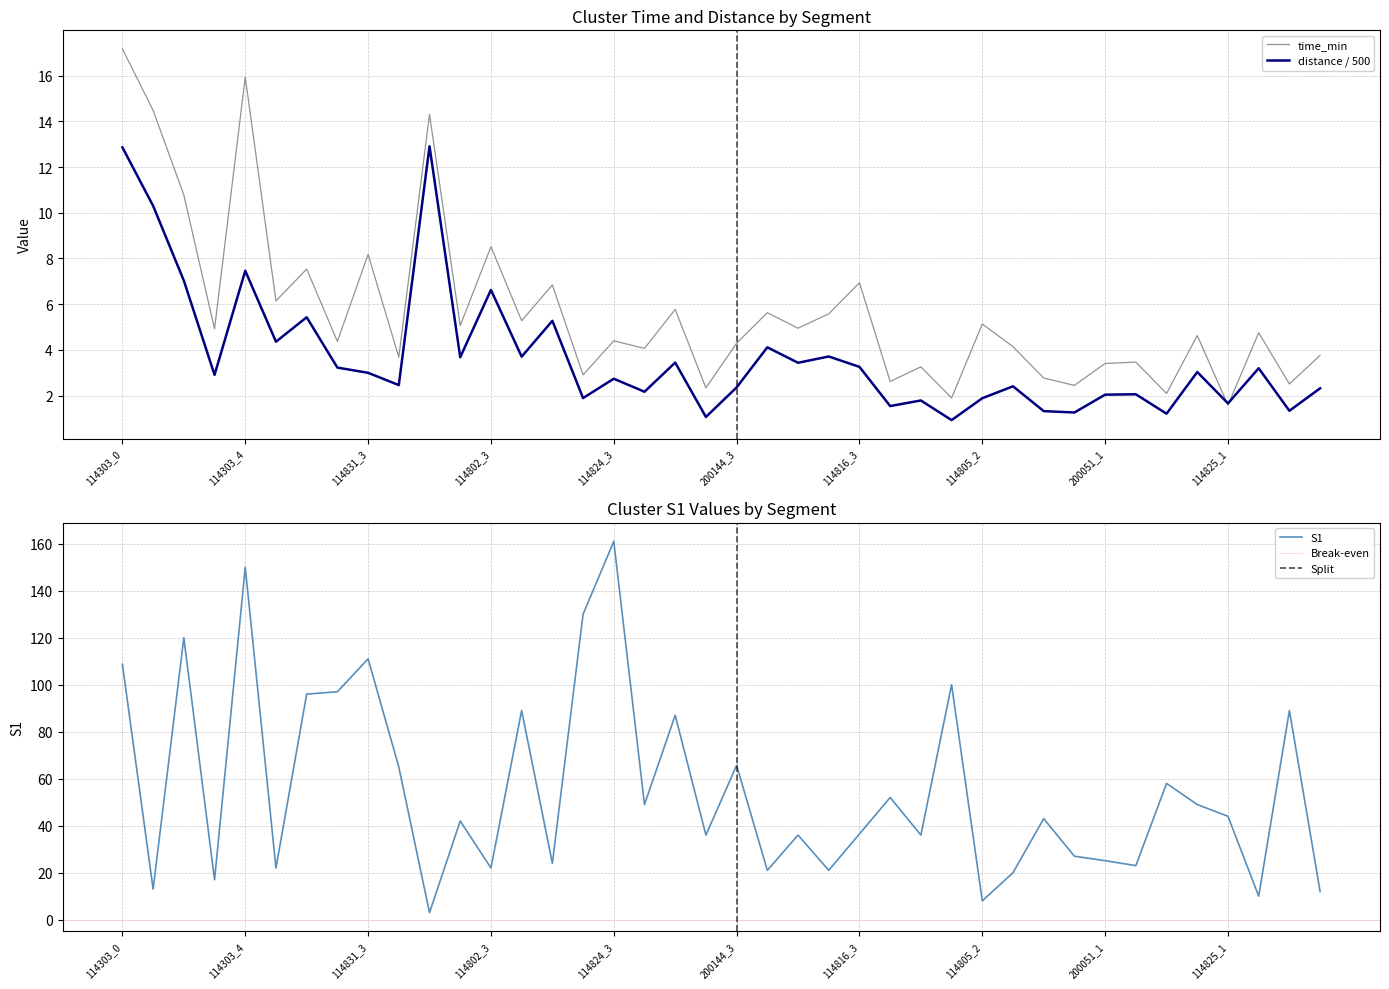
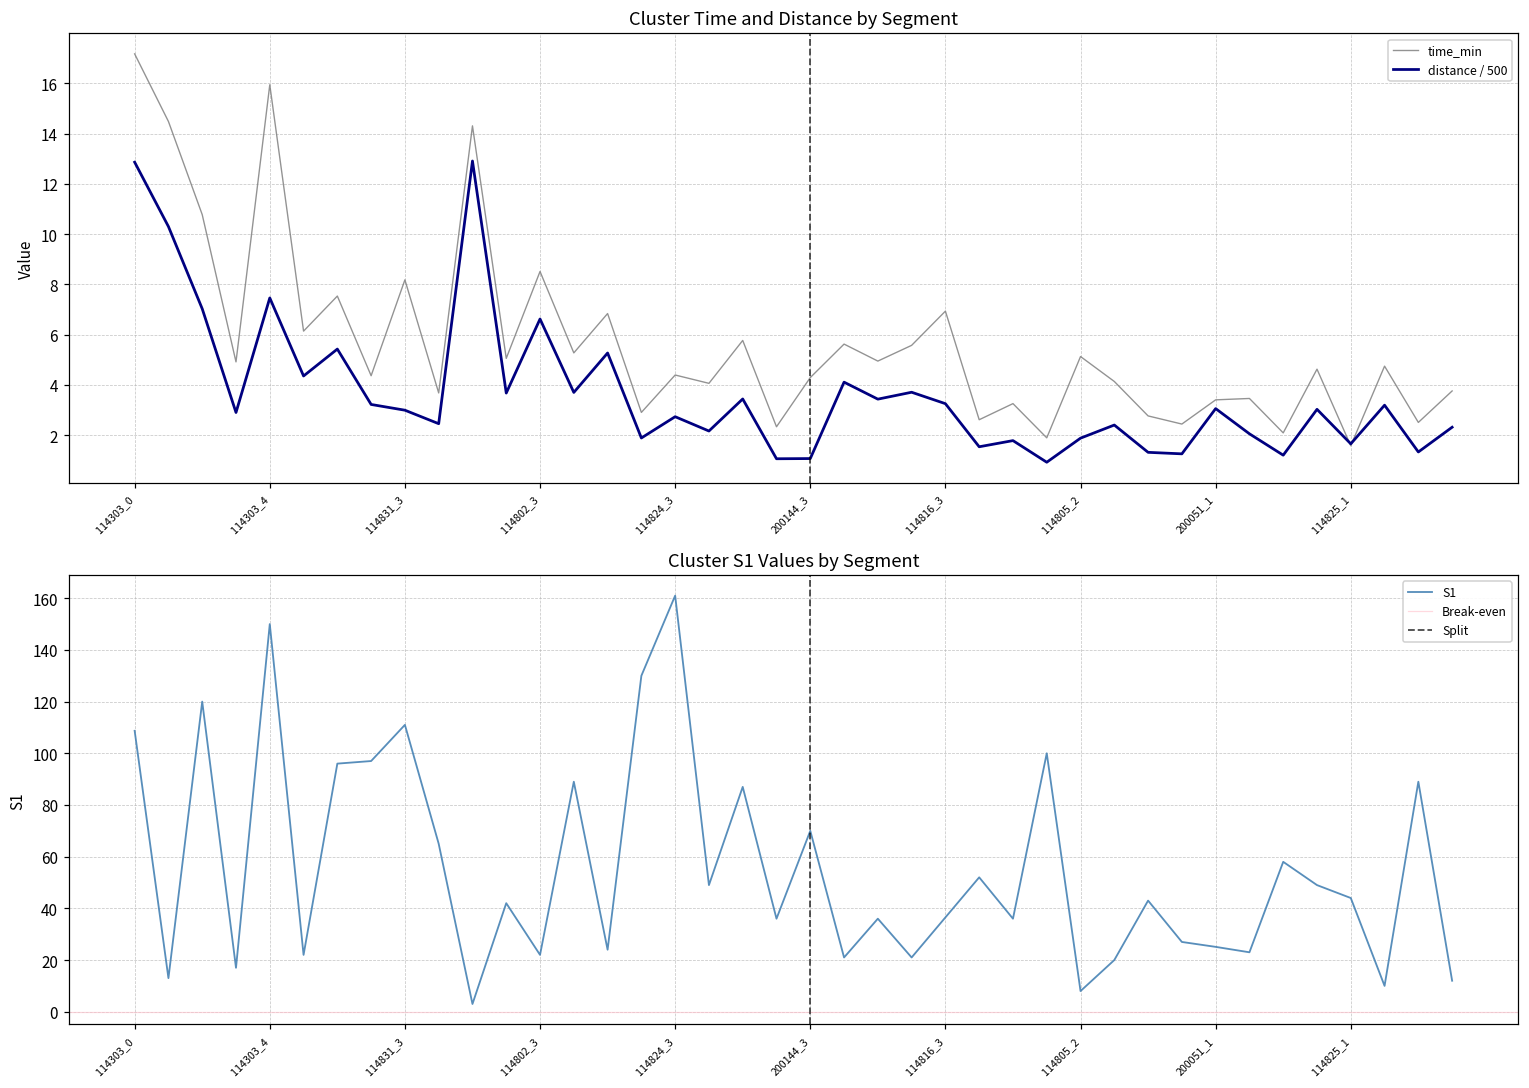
Cluster Time and Distance by Segment, distance / 500, 200144_3: 2.4 -> 1.1
Cluster Time and Distance by Segment, distance / 500, 200051_1: 2.0 -> 3.1
Cluster S1 Values by Segment, 200144_3: 66 -> 70
